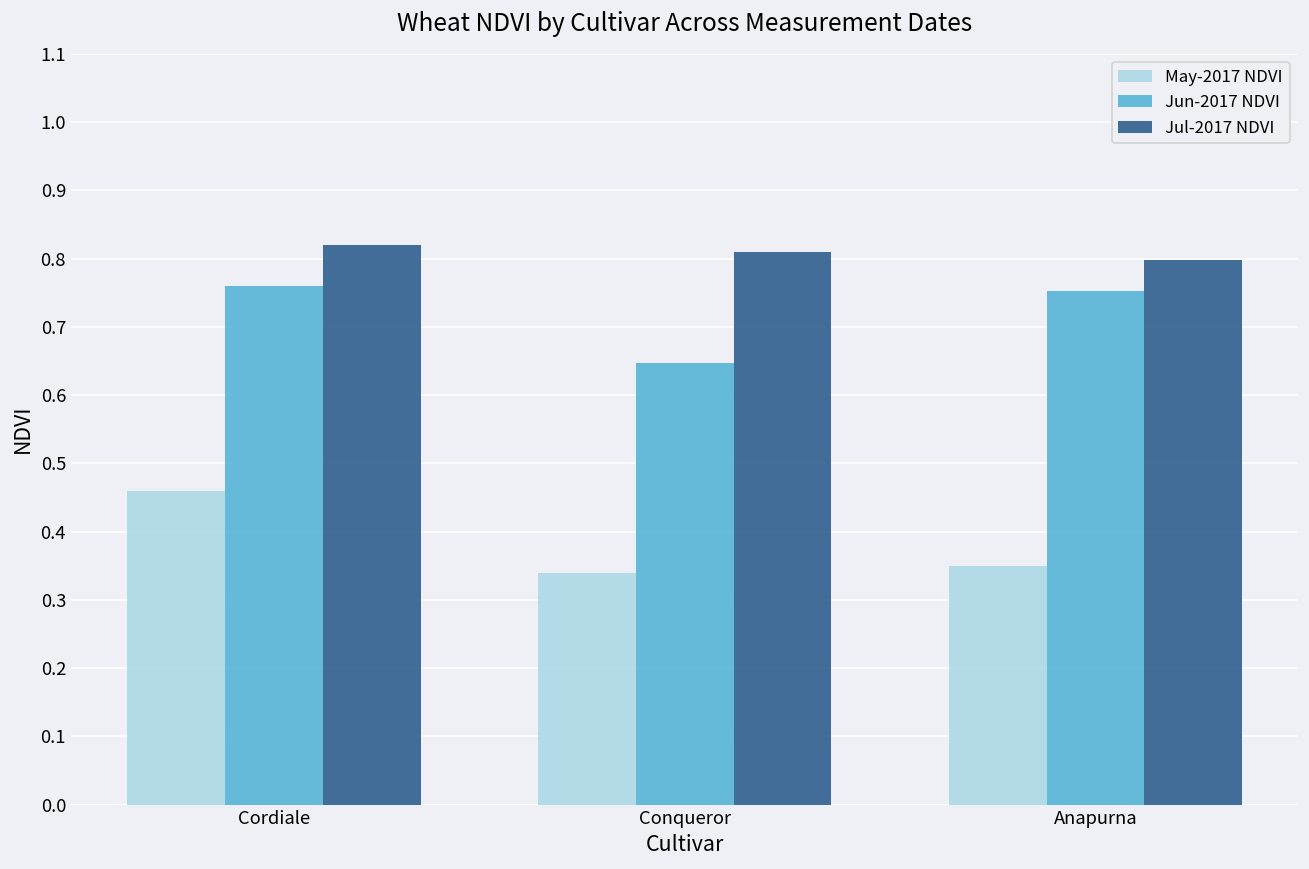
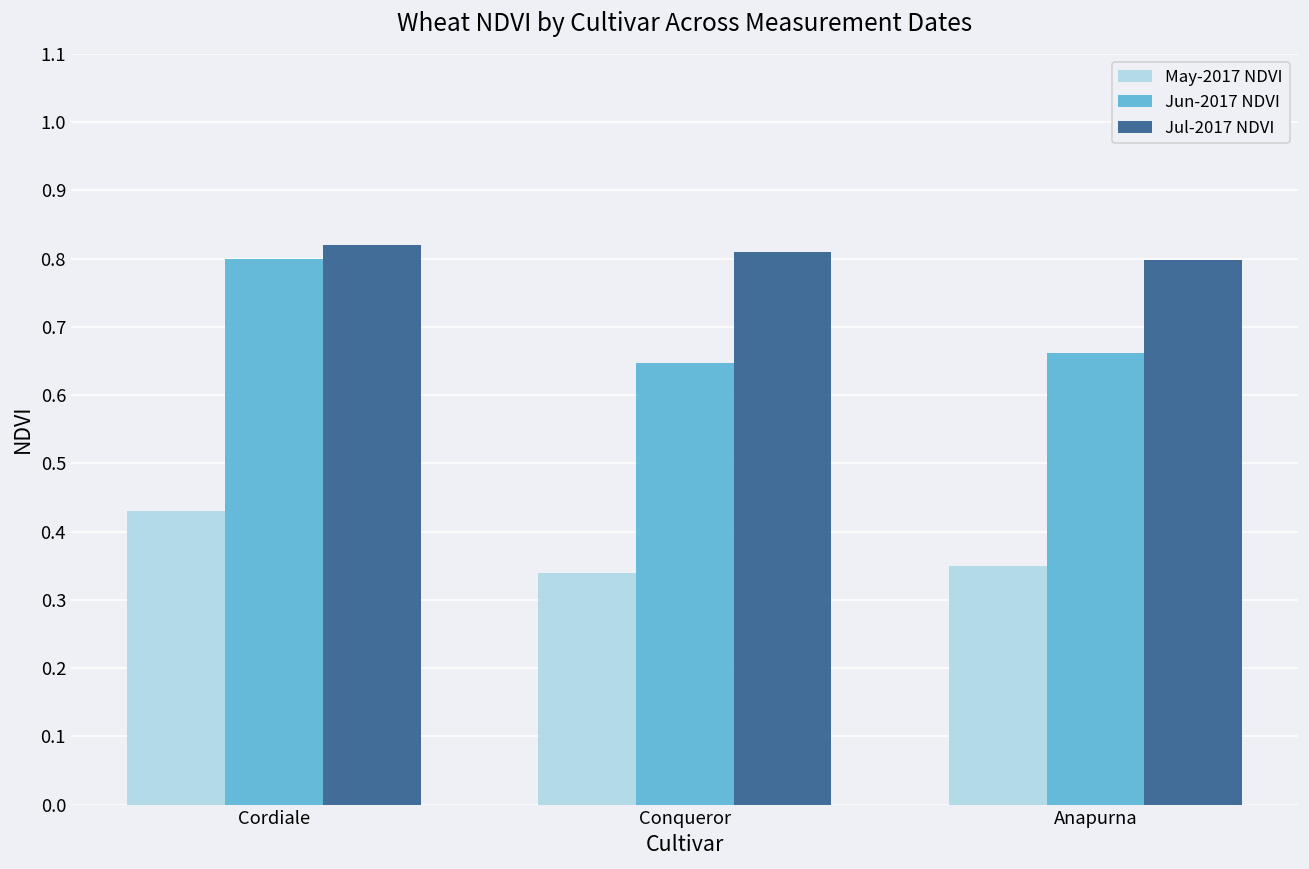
May-2017 NDVI, Cordiale: 0.46 -> 0.43
Jun-2017 NDVI, Cordiale: 0.76 -> 0.80
Jun-2017 NDVI, Anapurna: 0.75 -> 0.66
